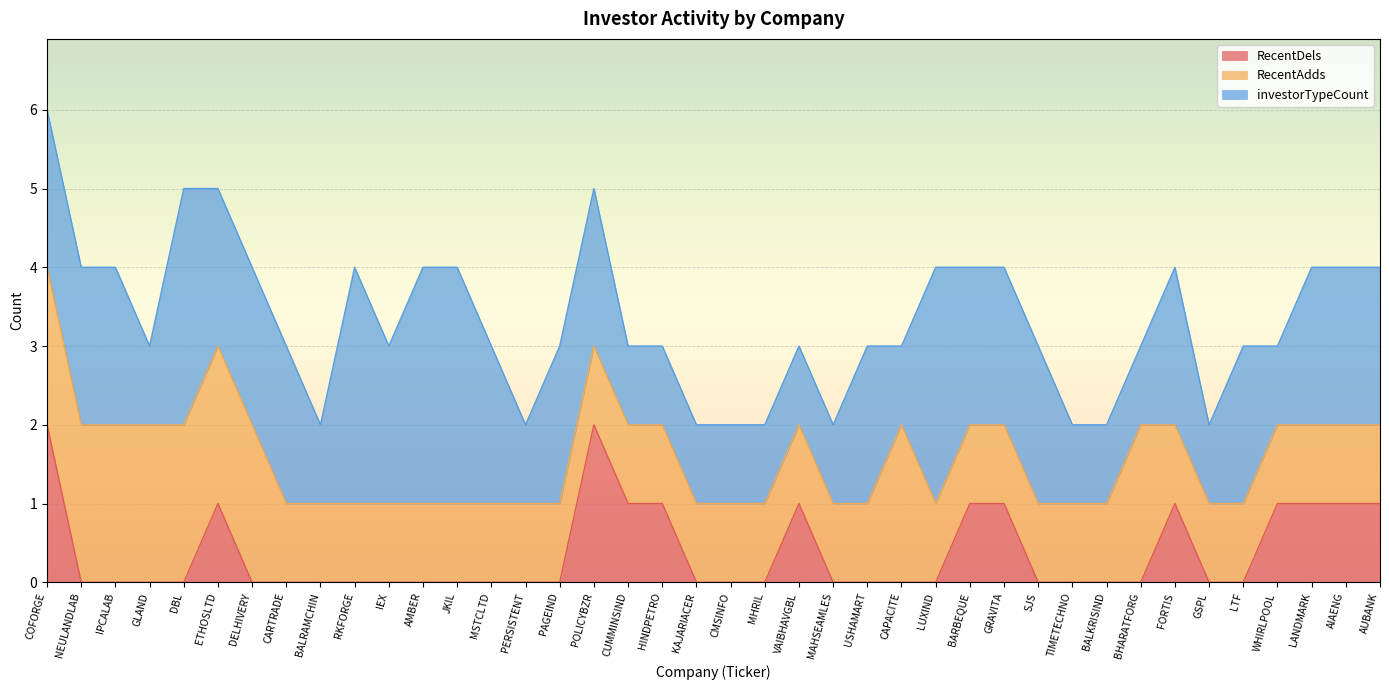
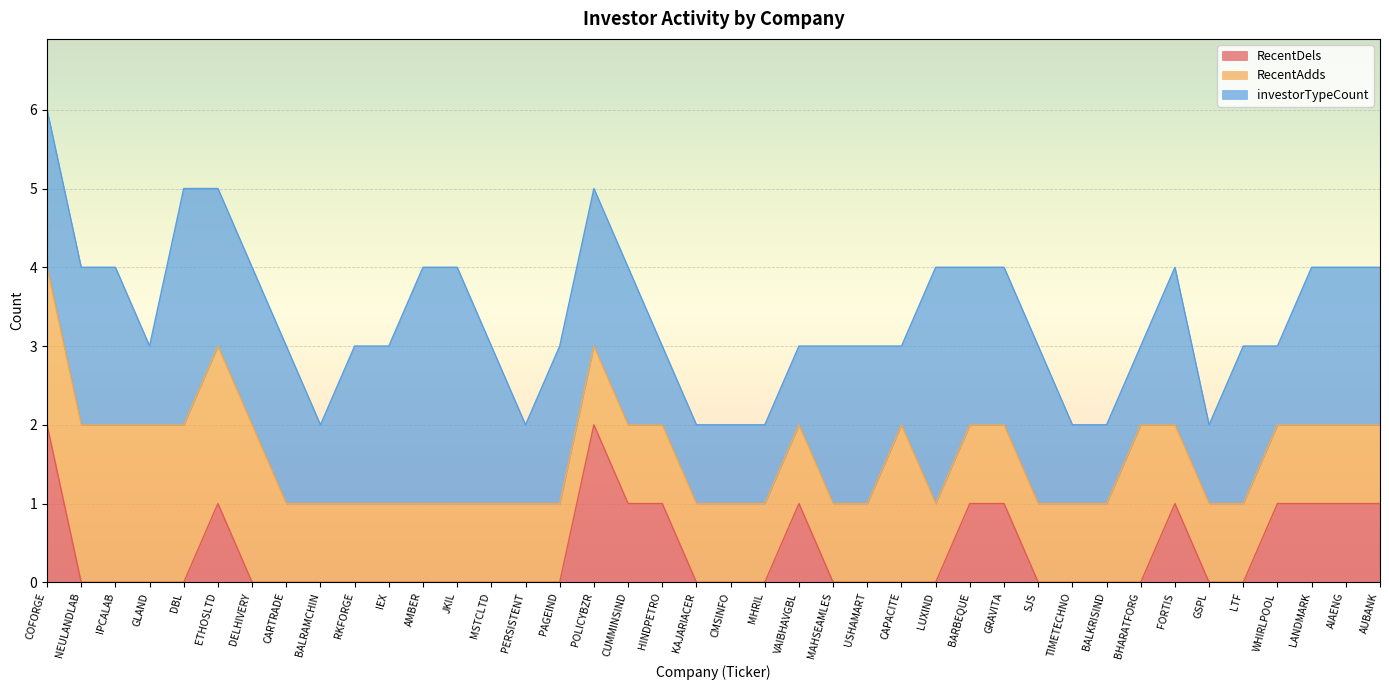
investorTypeCount, RKFORGE: 3 -> 2
investorTypeCount, CUMMINSIND: 1 -> 2
investorTypeCount, MAHSEAMLES: 1 -> 2
